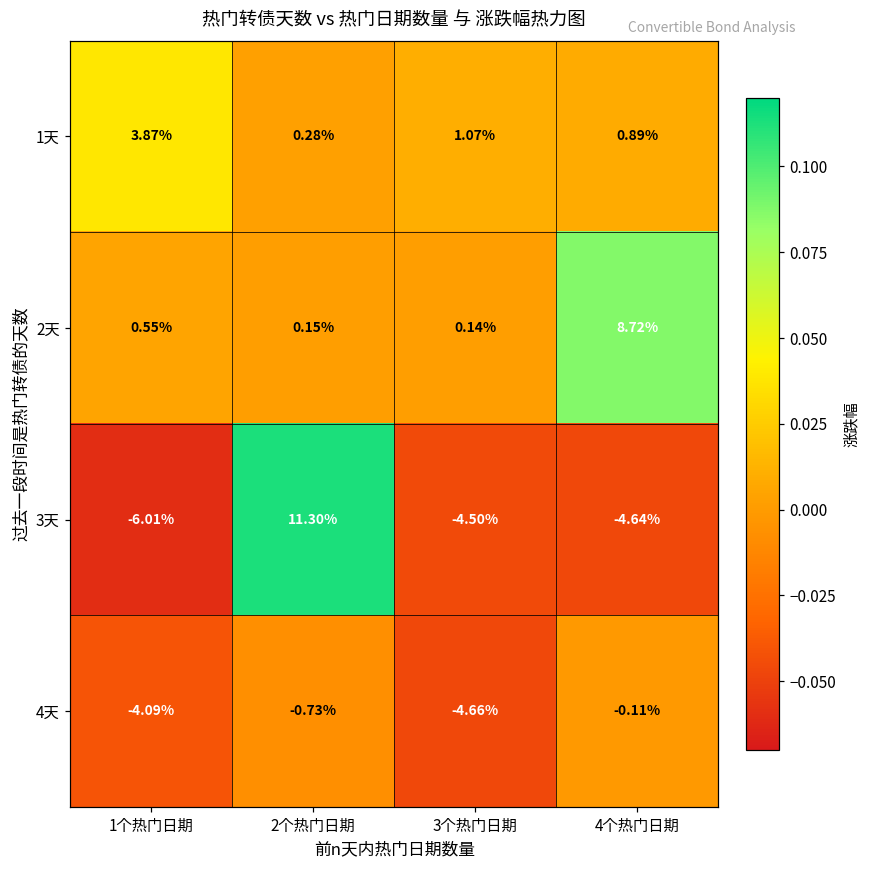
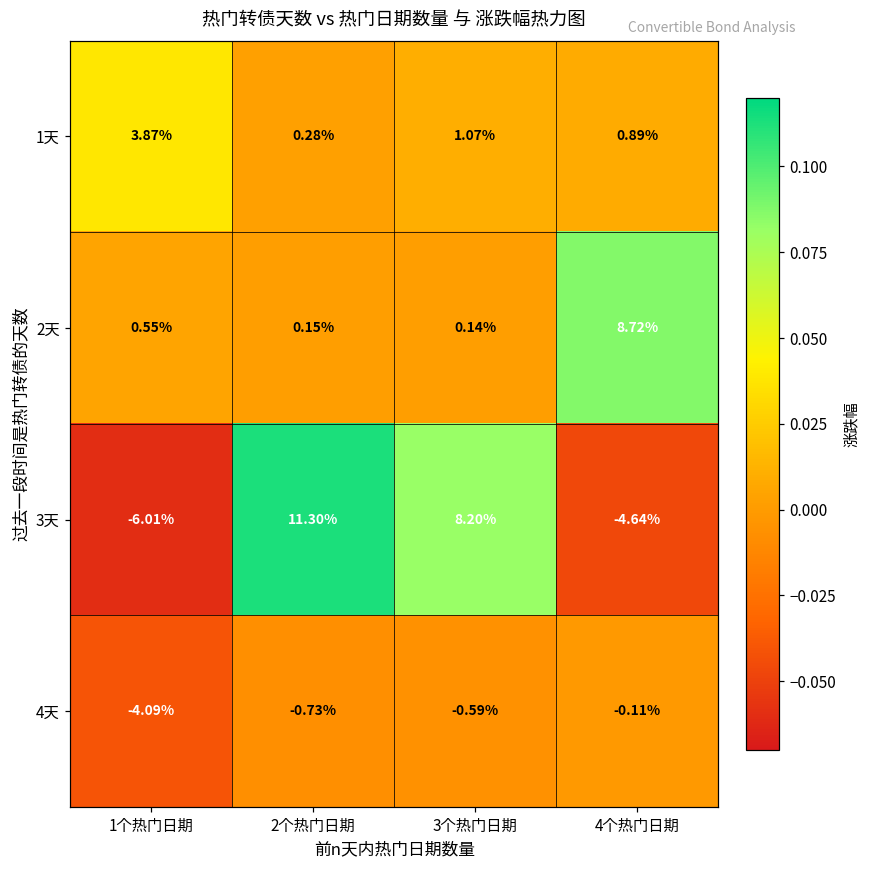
3天, 3个热门日期: -4.50% -> 8.20%
4天, 3个热门日期: -4.66% -> -0.59%
